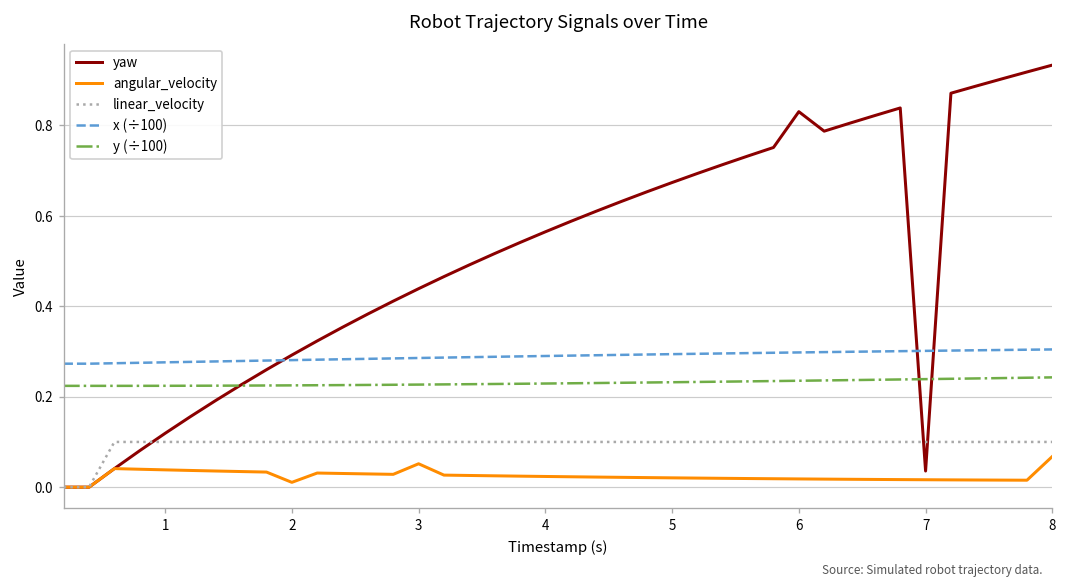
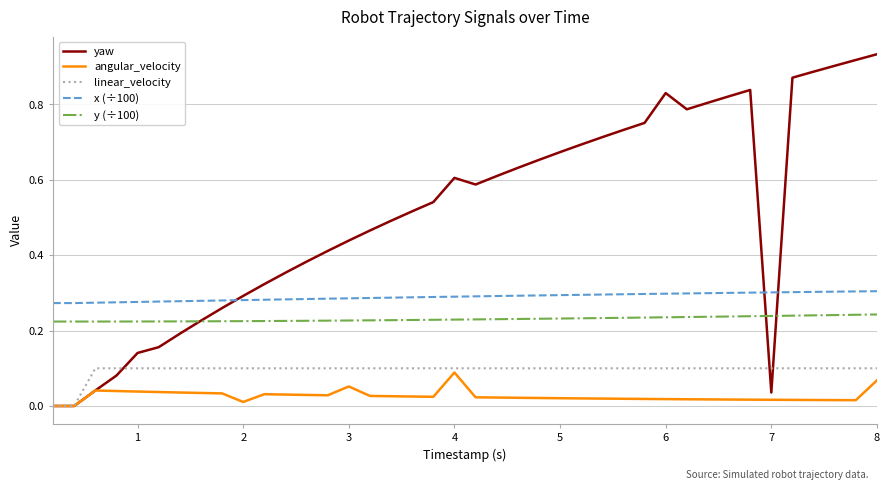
yaw, 1: 0.12 -> 0.14
yaw, 4: 0.56 -> 0.61
angular_velocity, 4: 0.02 -> 0.09
